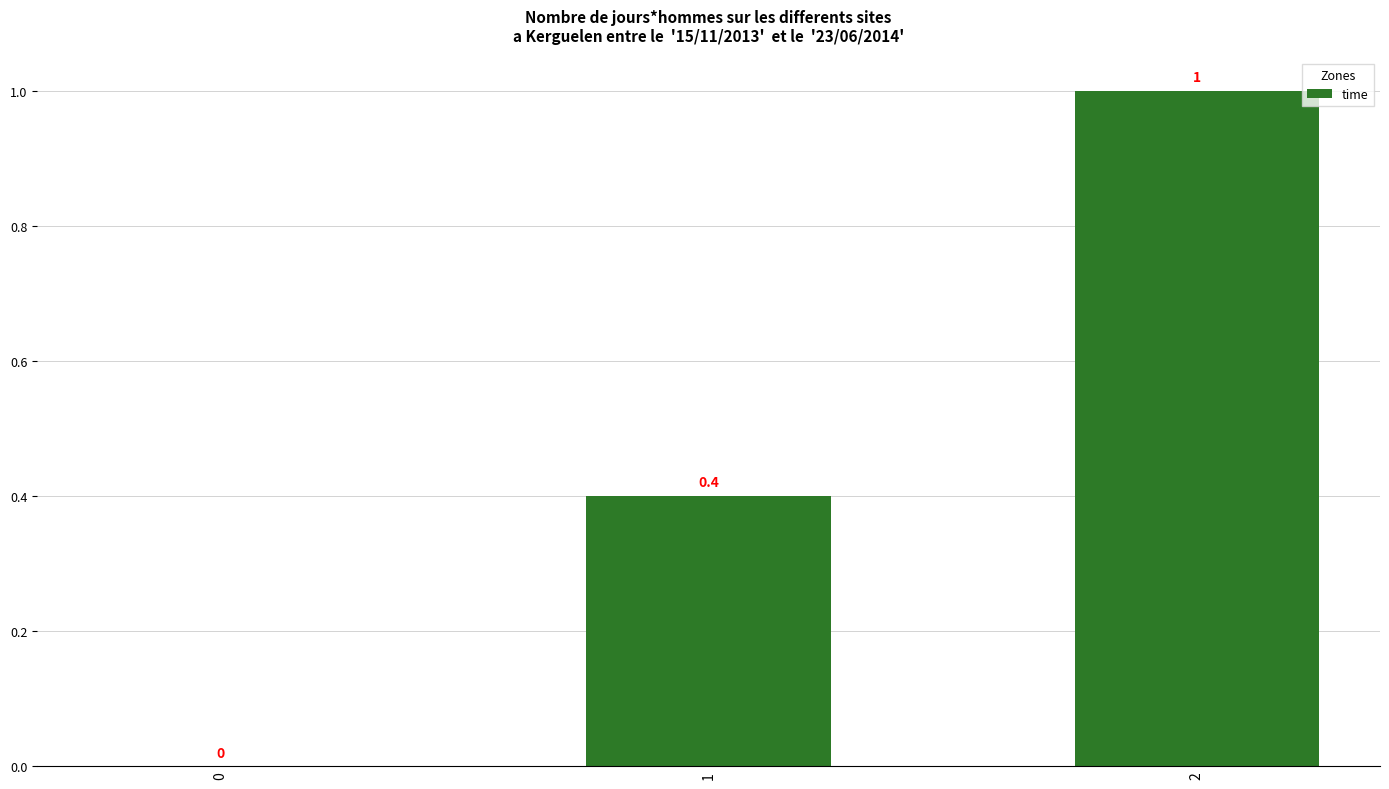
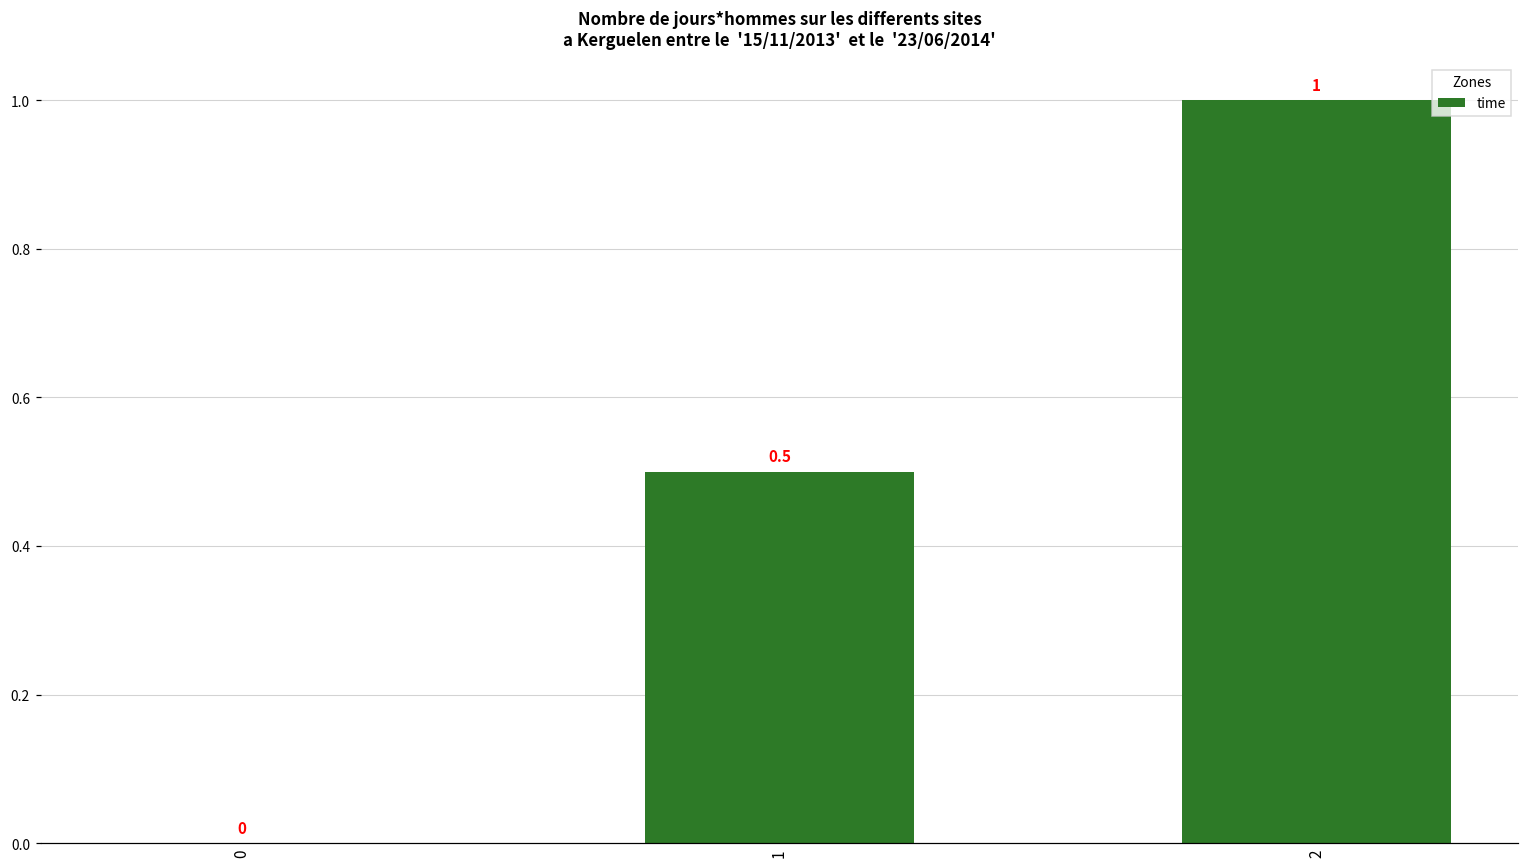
1: 0.4 -> 0.5
